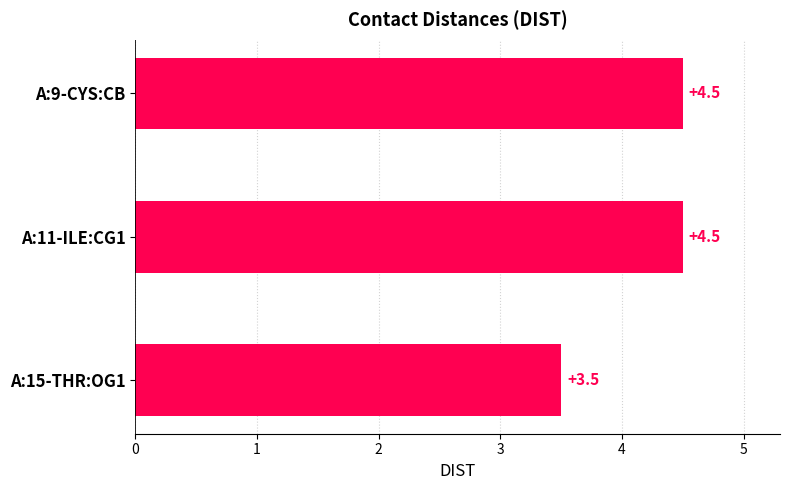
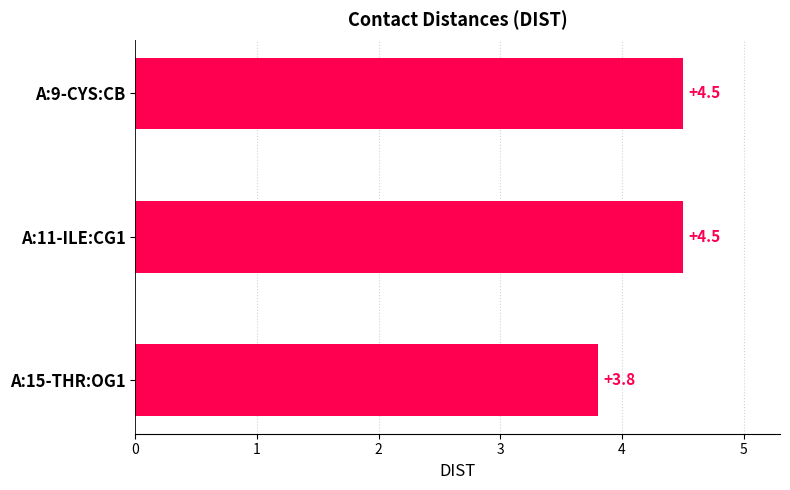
A:15-THR:OG1: +3.5 -> +3.8
